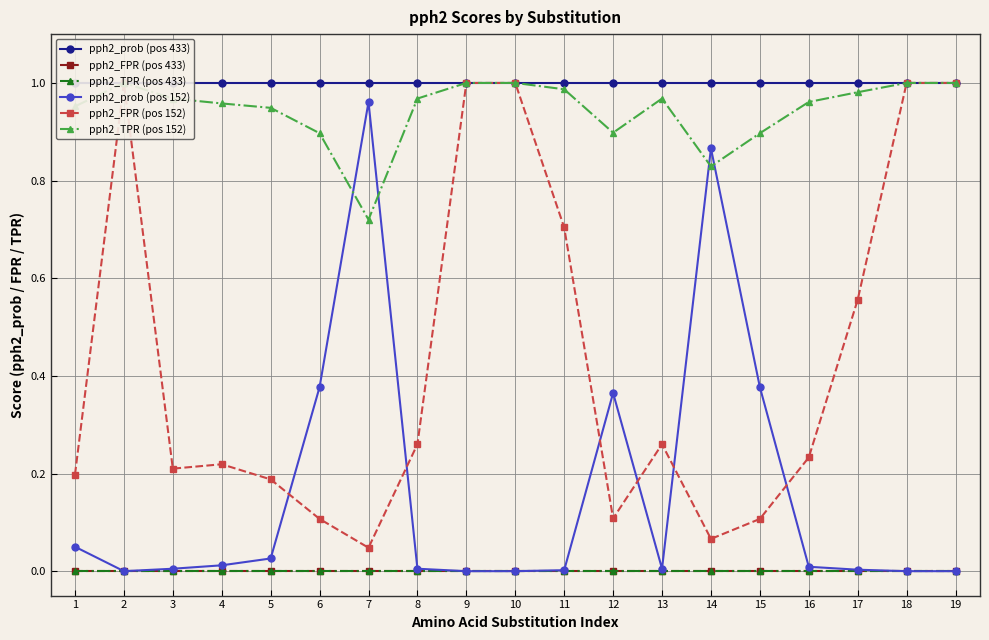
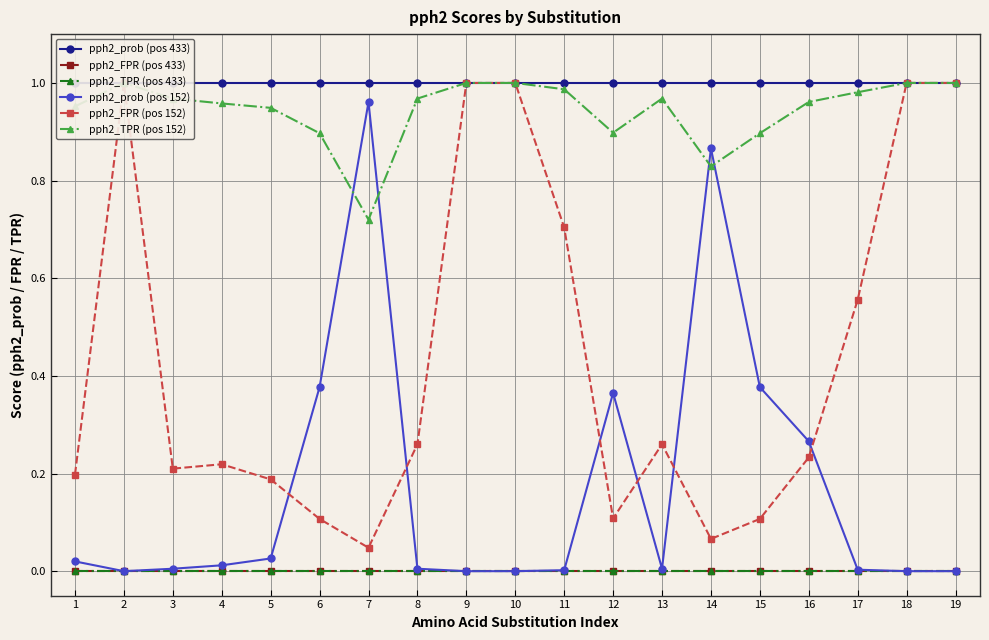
pph2_prob (pos 152), 1: 0.05 -> 0.02
pph2_prob (pos 152), 16: 0.01 -> 0.27
